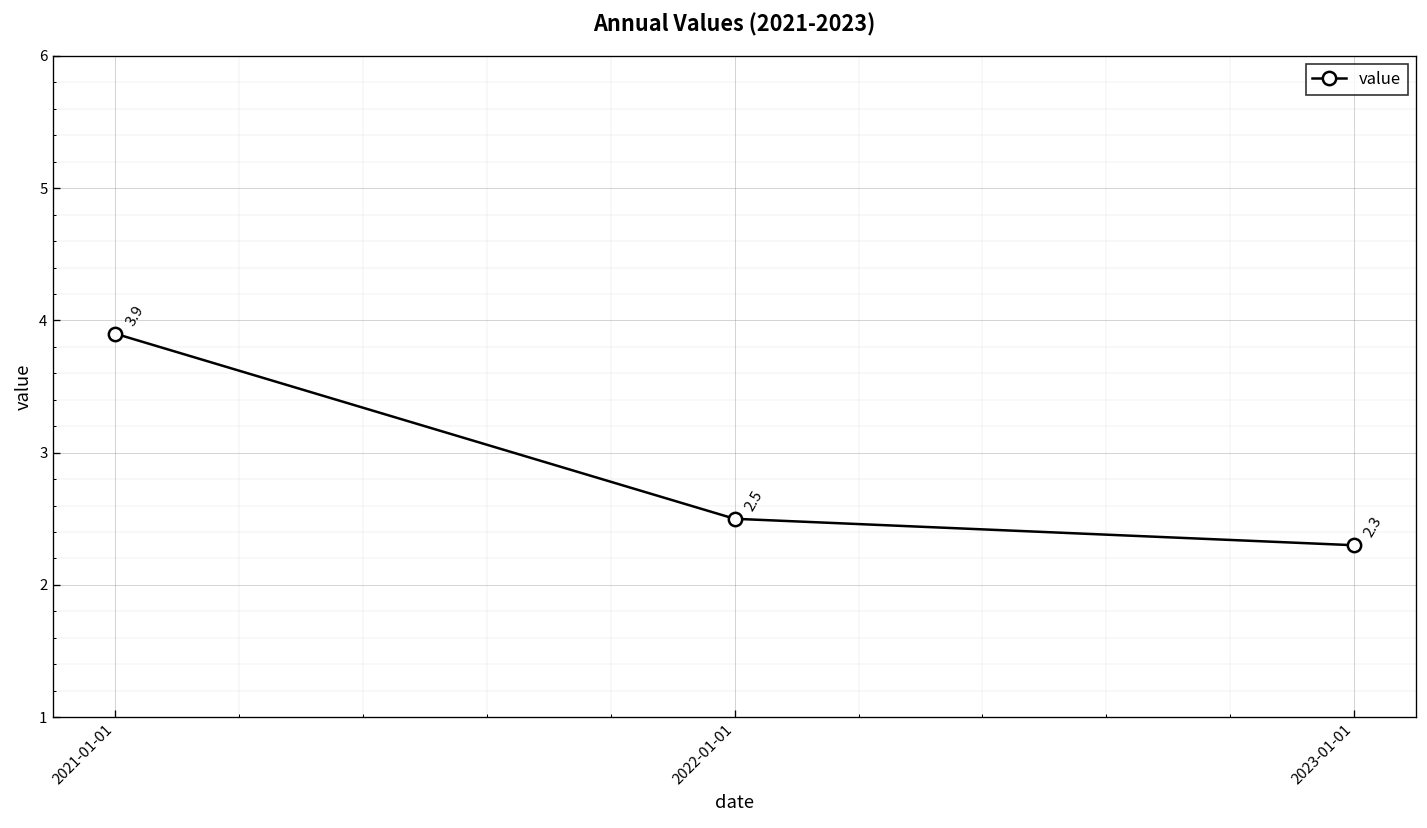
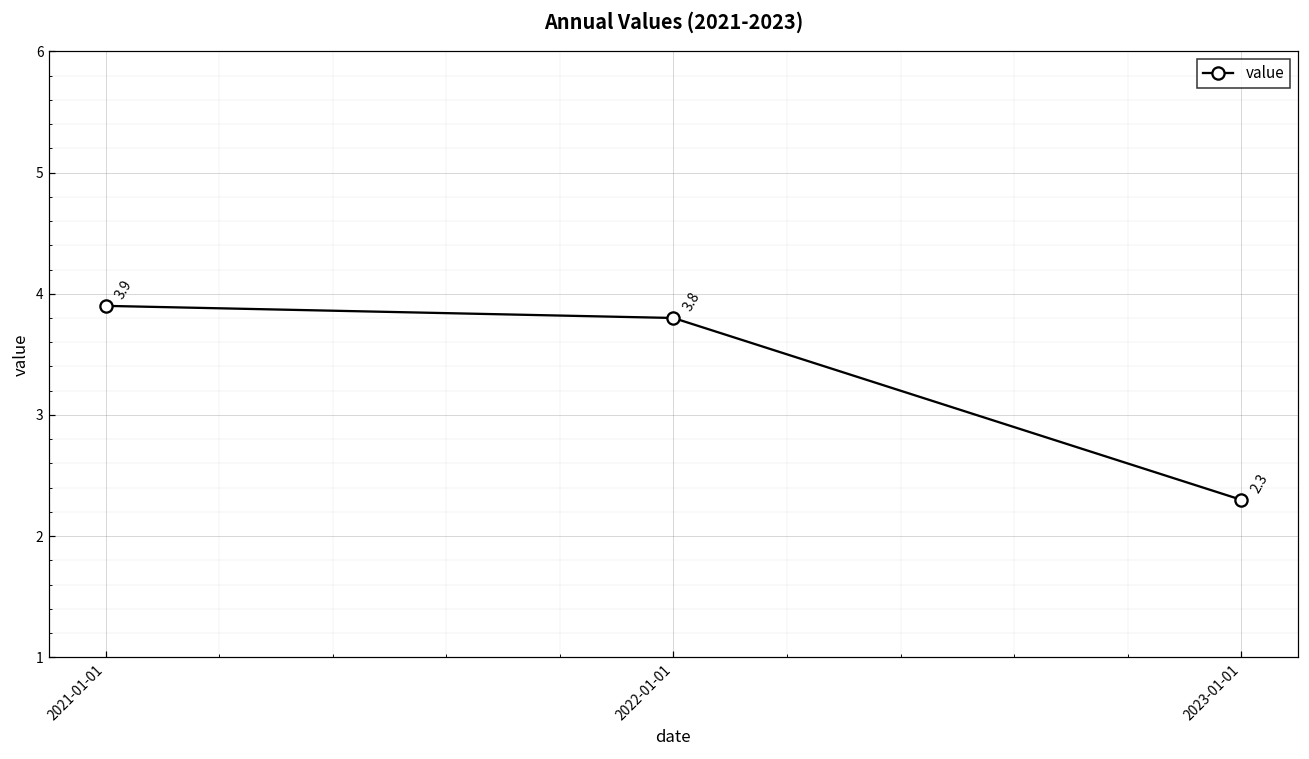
2022-01-01: 2.5 -> 3.8
